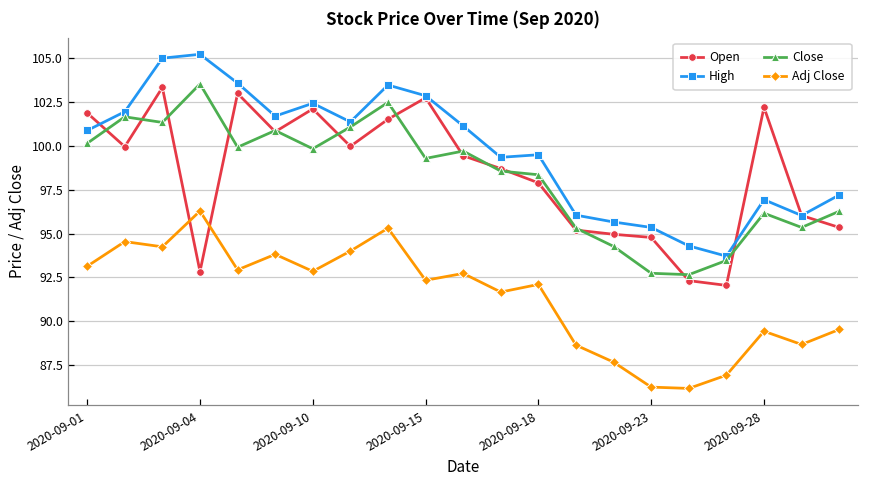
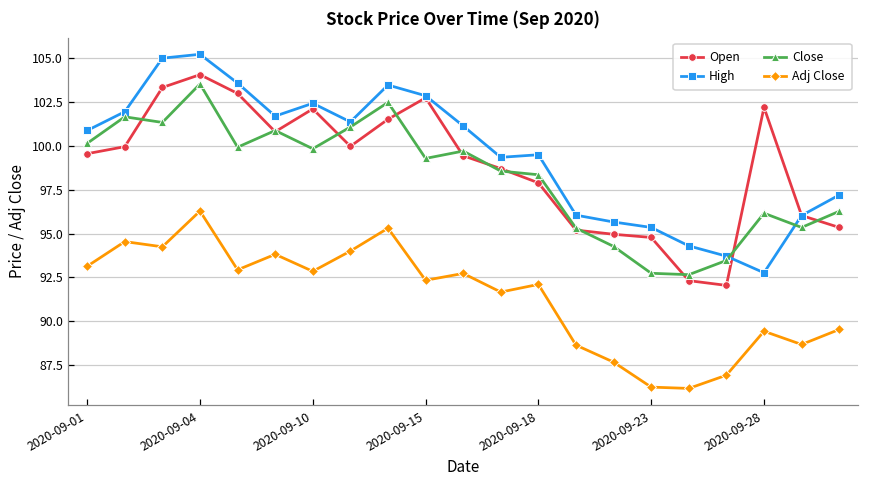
Open, 2020-09-01: 101.9 -> 99.6
Open, 2020-09-04: 92.8 -> 104.1
High, 2020-09-28: 96.9 -> 92.8
